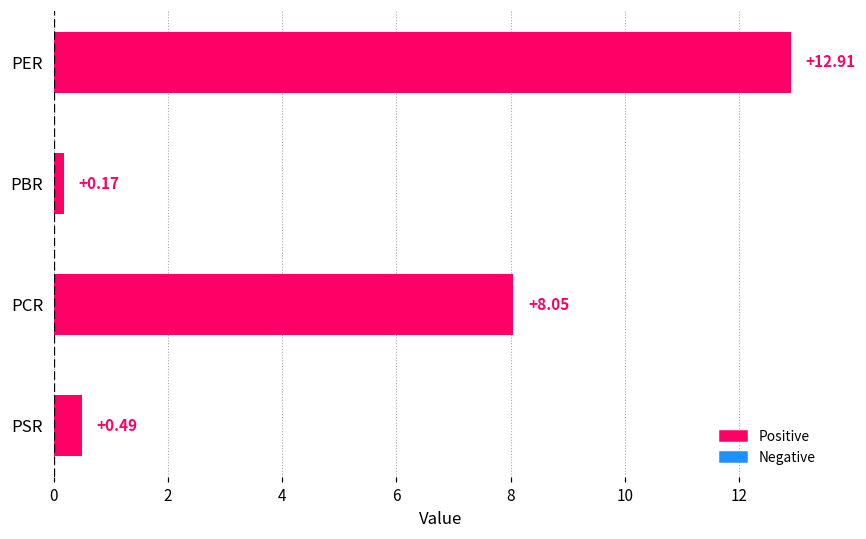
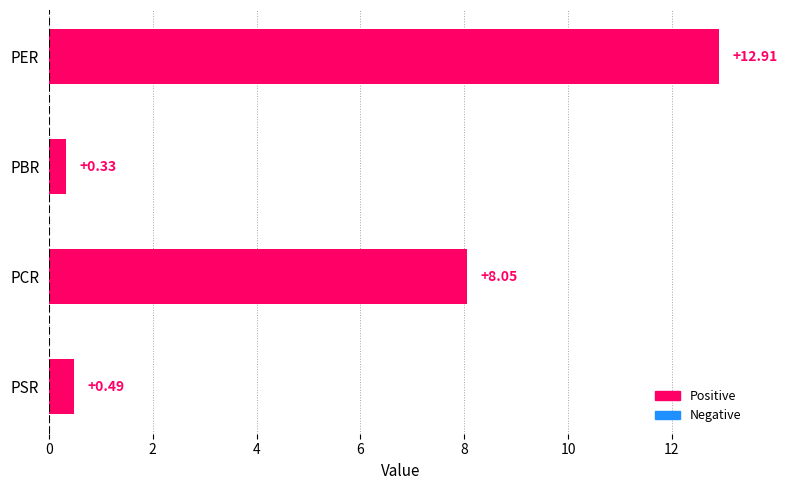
PBR: +0.17 -> +0.33
